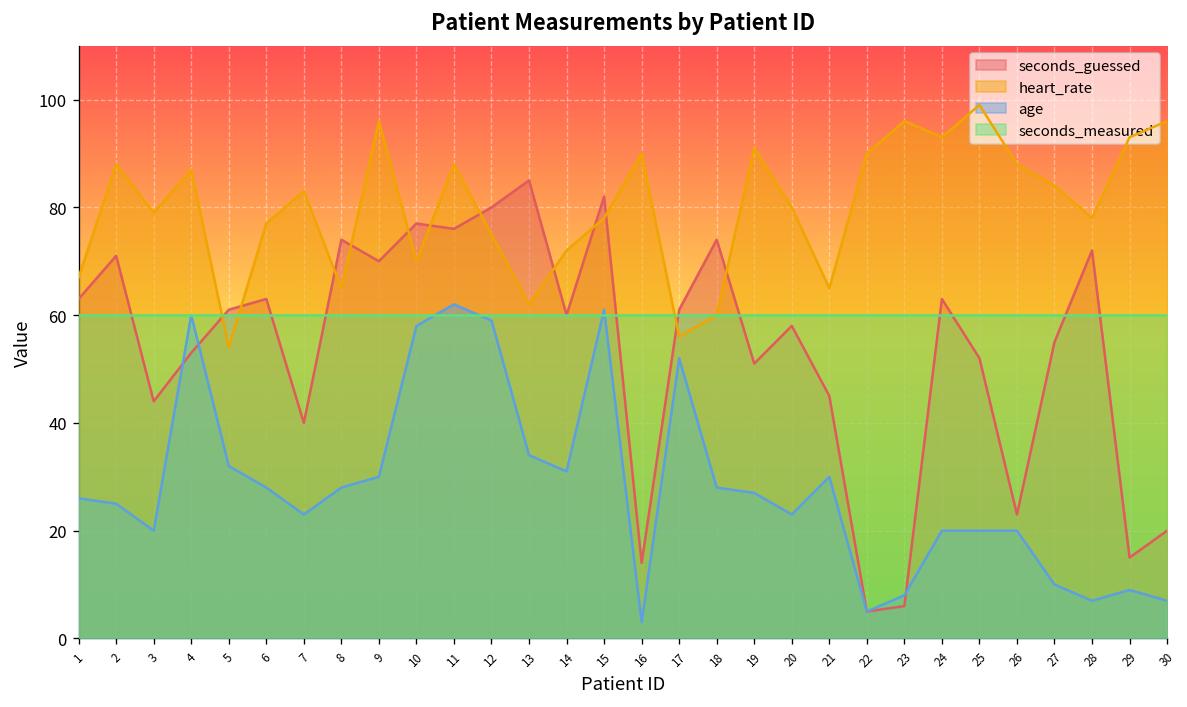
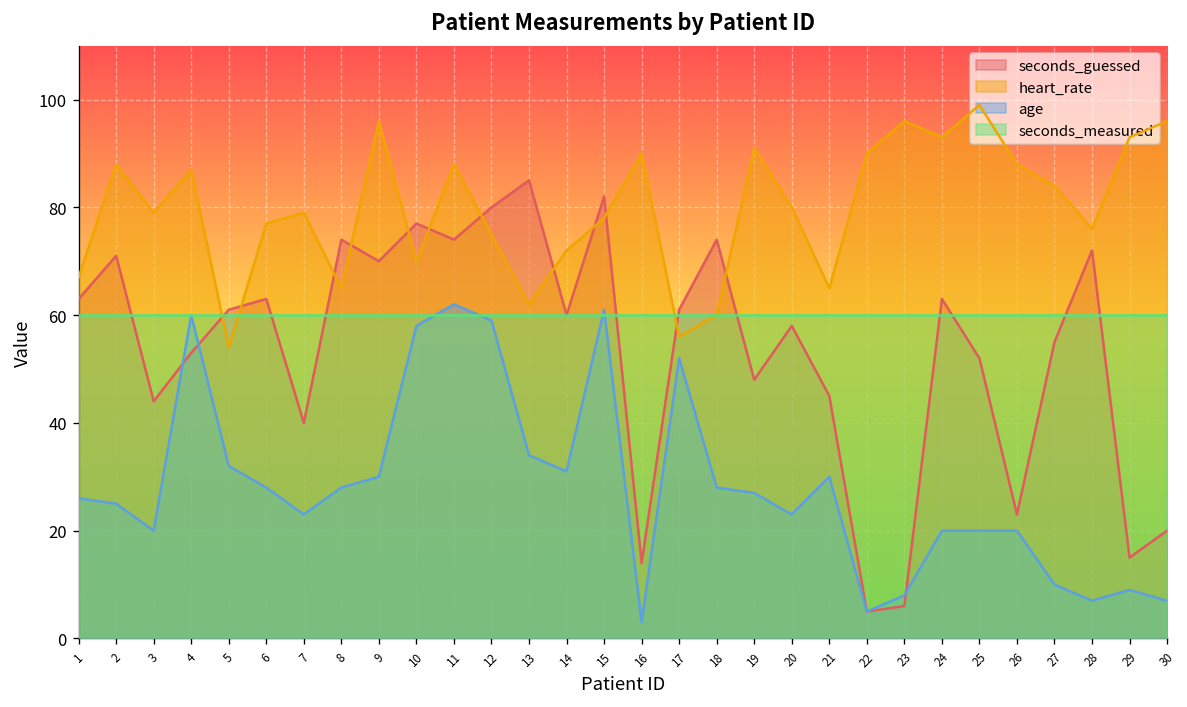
heart_rate, 7: 83 -> 79
seconds_guessed, 11: 76 -> 74
seconds_guessed, 19: 51 -> 48
heart_rate, 28: 78 -> 76
